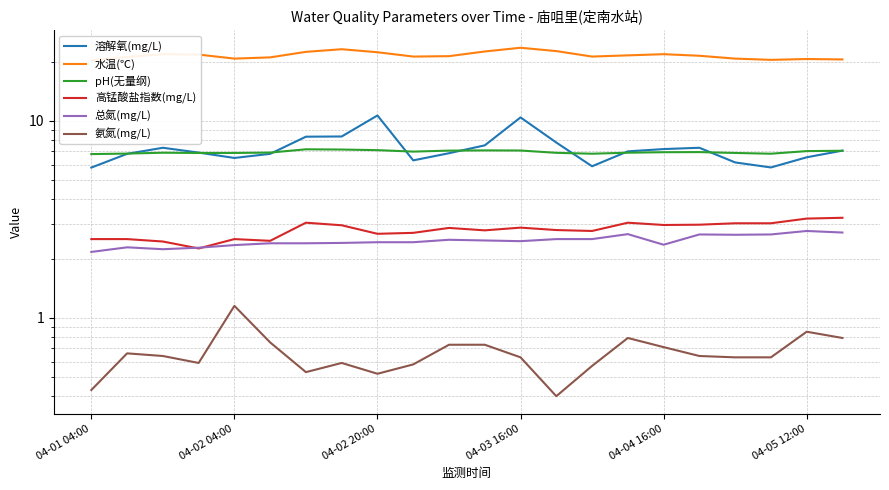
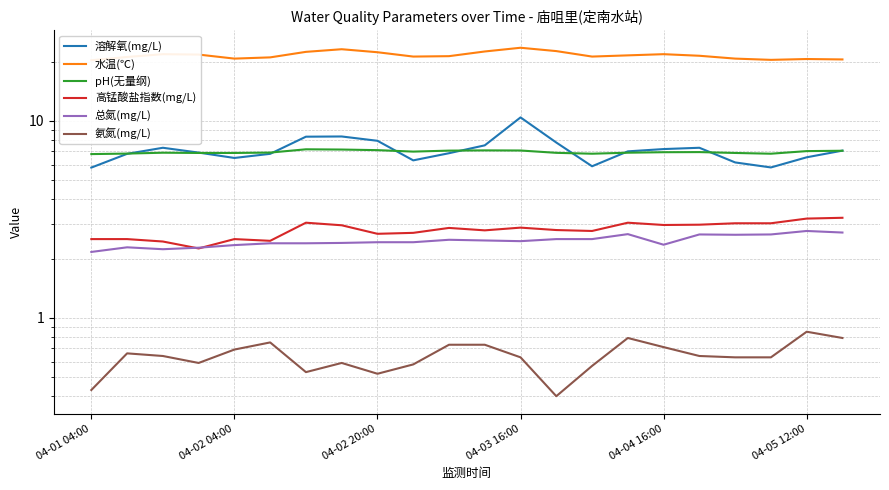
氨氮(mg/L), 04-02 04:00: 1.2 -> 0.69
溶解氧(mg/L), 04-02 20:00: 11 -> 7.9
